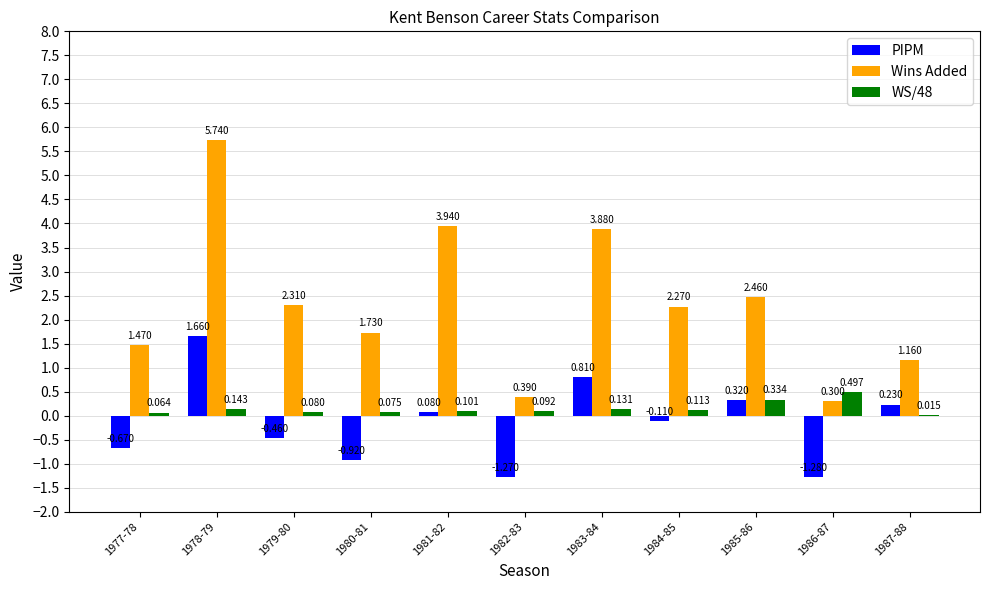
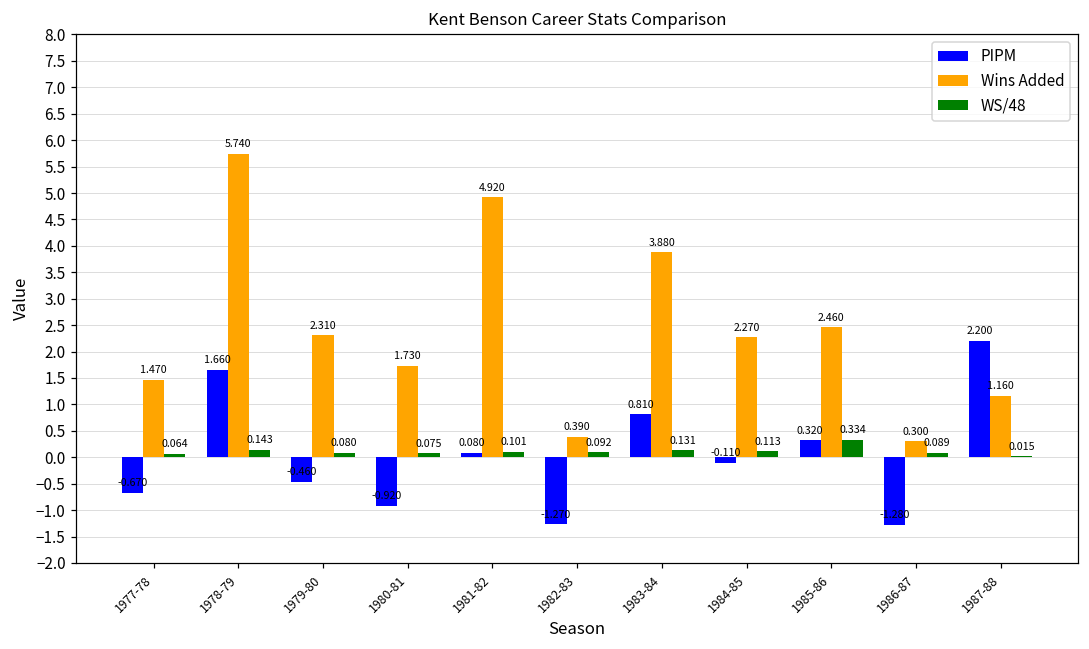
Wins Added, 1981-82: 3.940 -> 4.920
WS/48, 1986-87: 0.497 -> 0.089
PIPM, 1987-88: 0.230 -> 2.200
